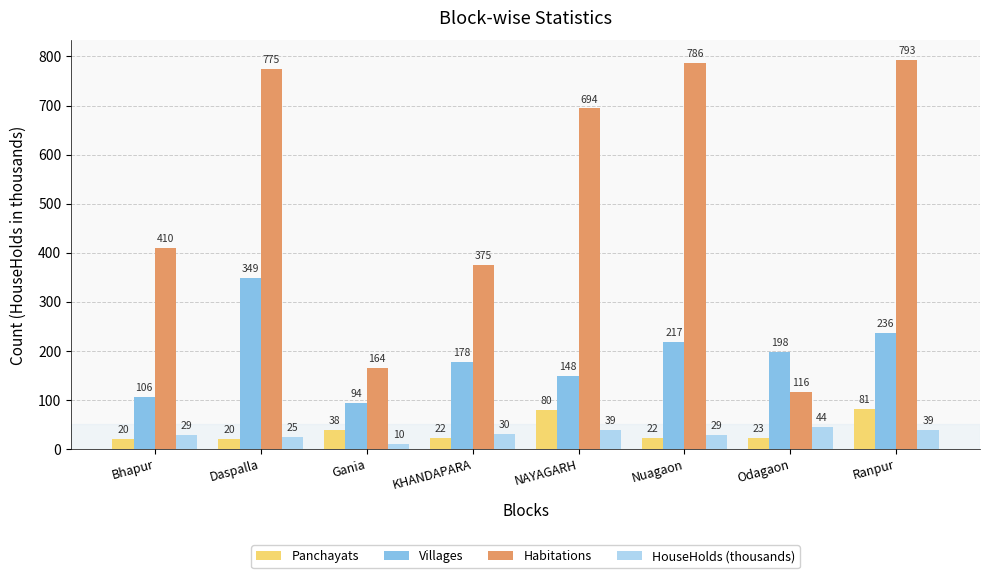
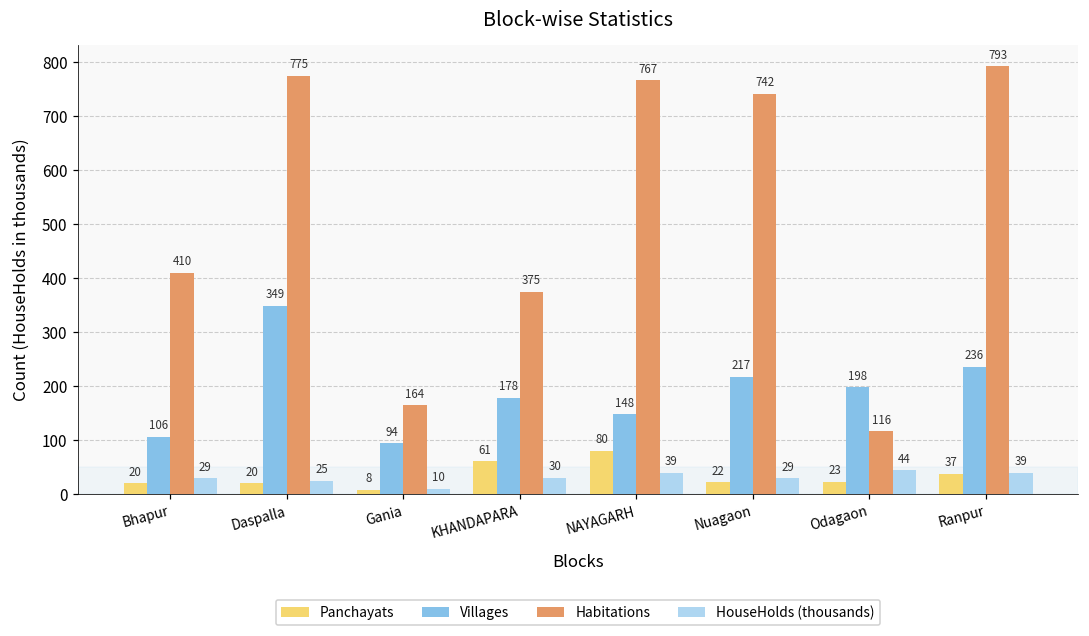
Panchayats, Gania: 38 -> 8
Panchayats, KHANDAPARA: 22 -> 61
Habitations, NAYAGARH: 694 -> 767
Habitations, Nuagaon: 786 -> 742
Panchayats, Ranpur: 81 -> 37
